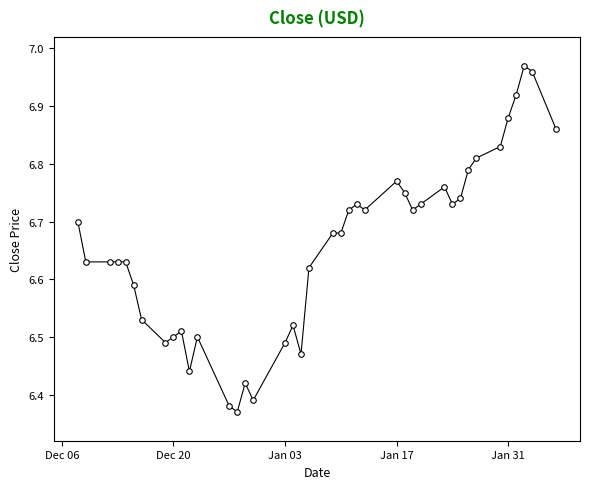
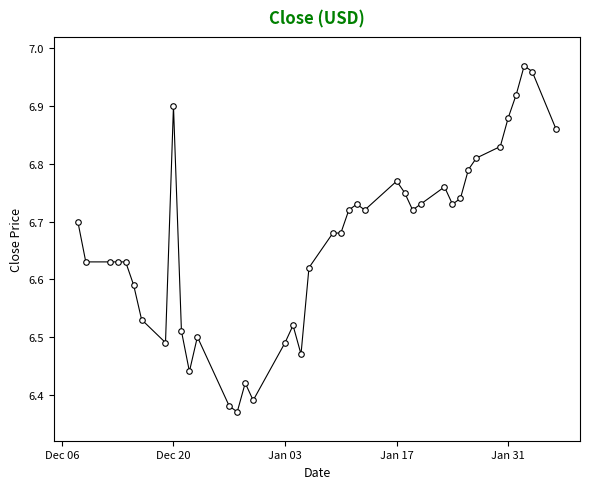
Dec 20: 6.5 -> 6.9
